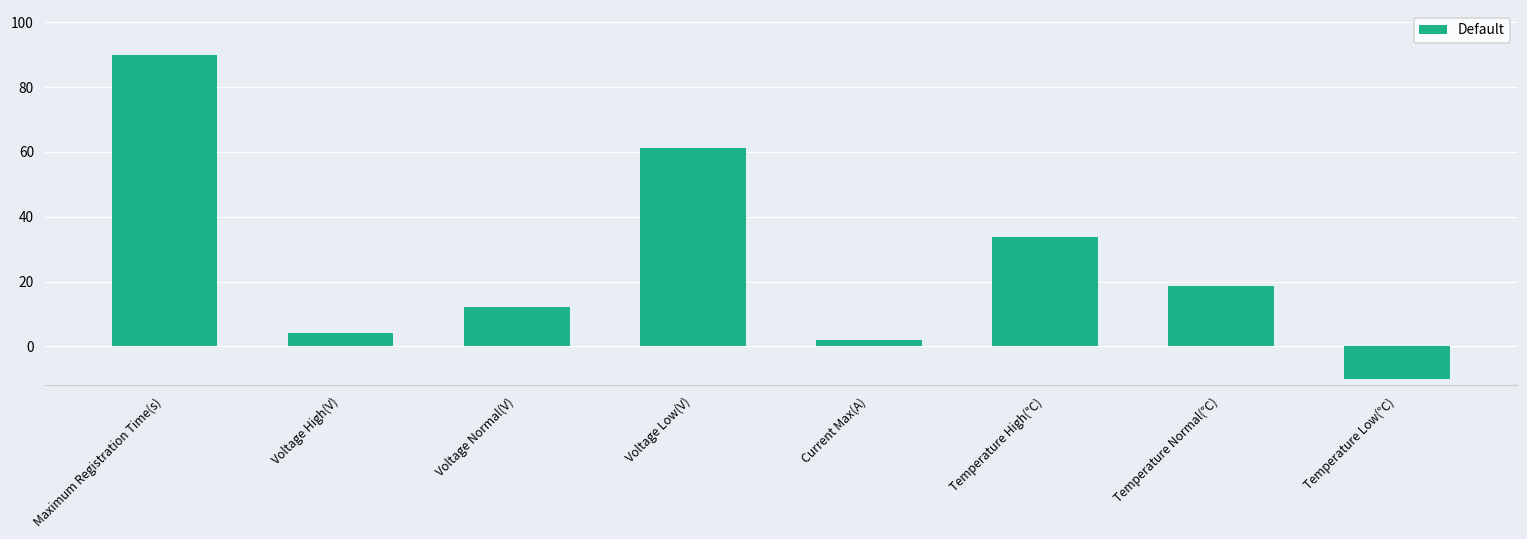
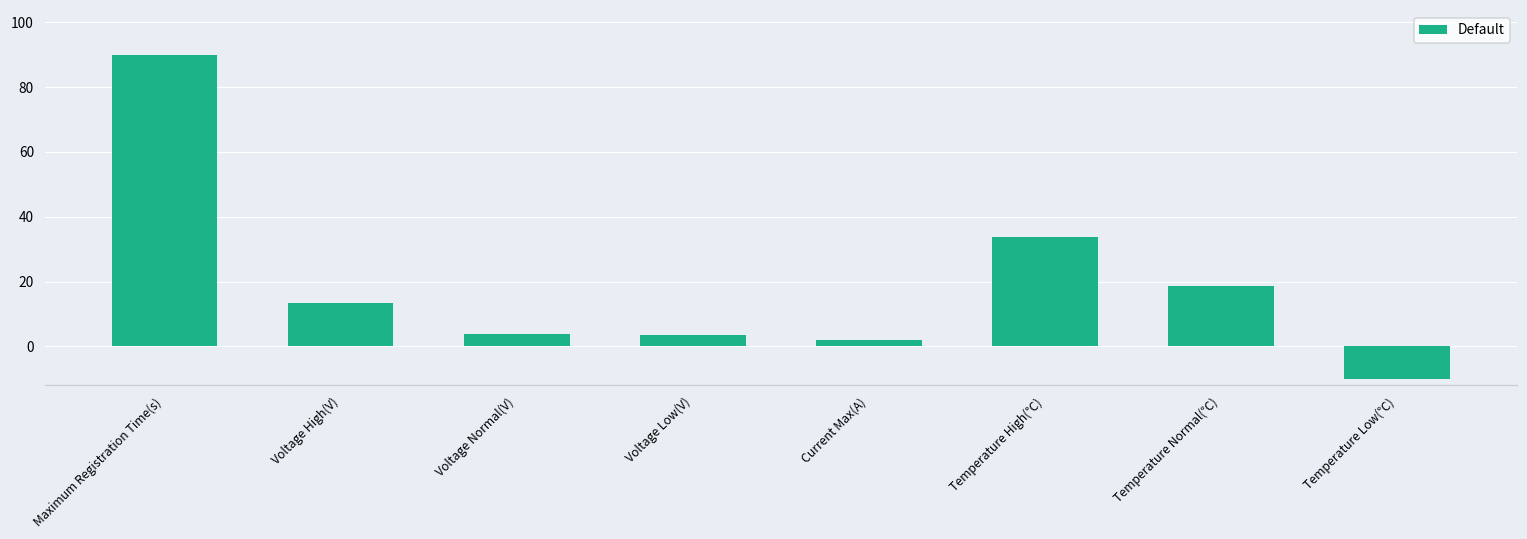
Voltage High(V): 4 -> 13
Voltage Normal(V): 12 -> 4
Voltage Low(V): 61 -> 3
